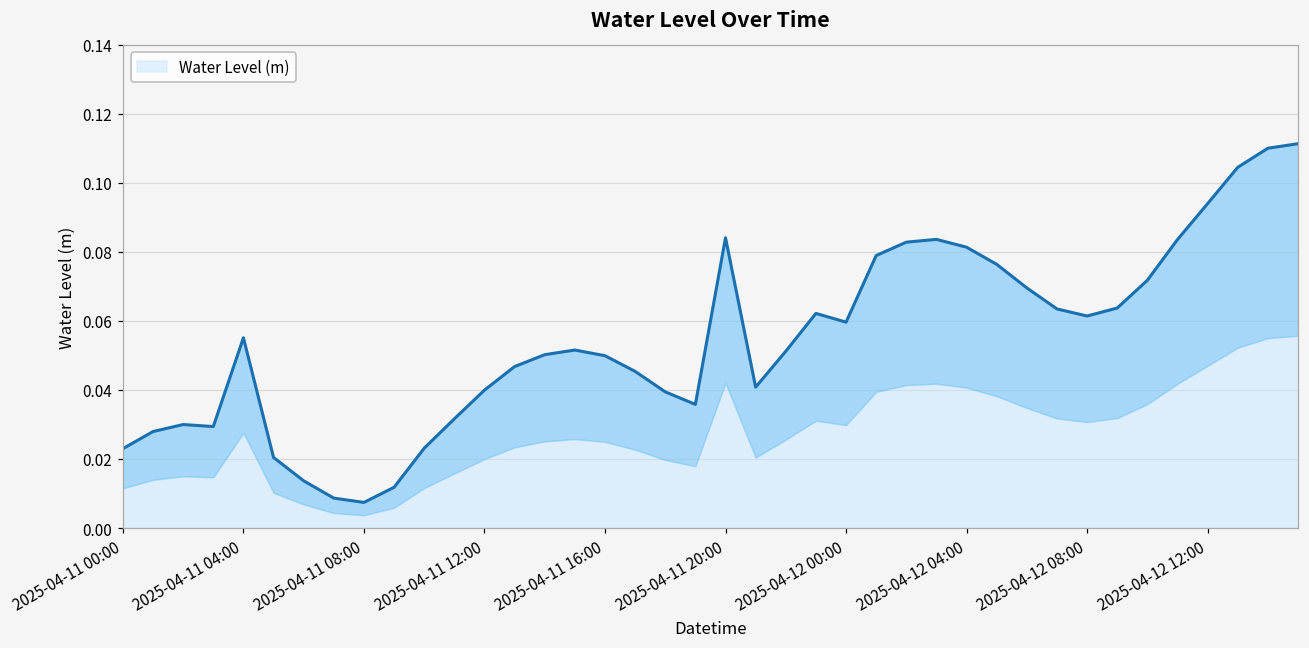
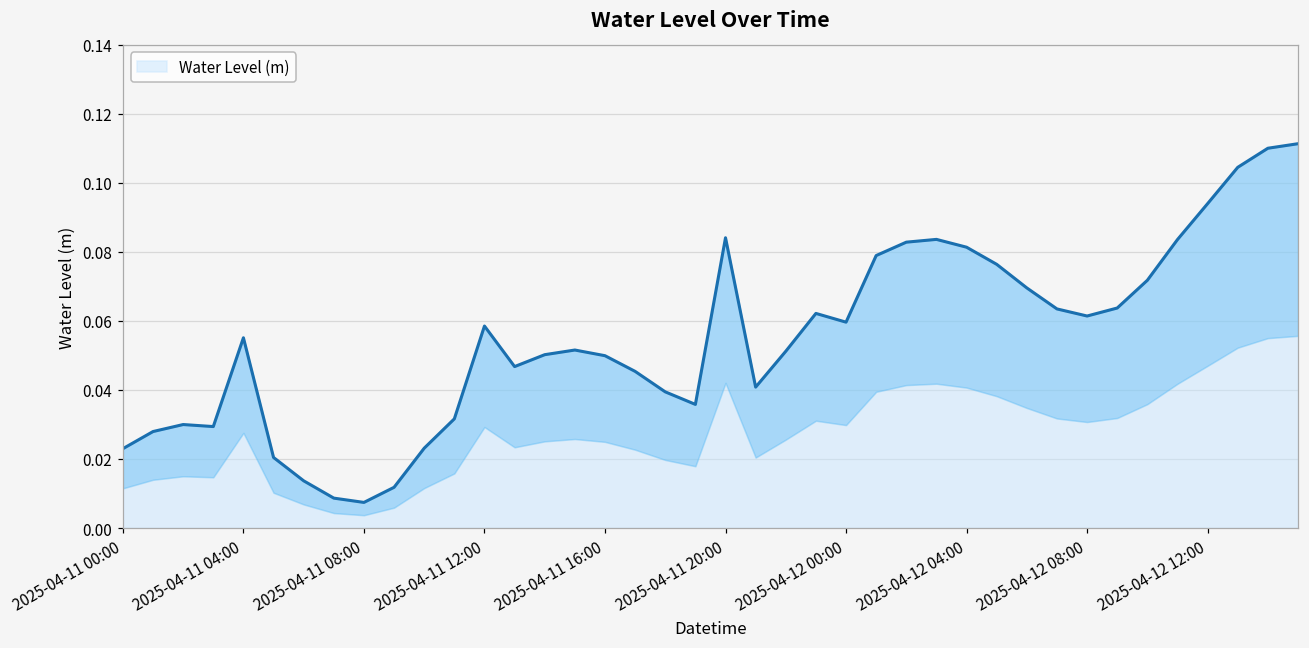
2025-04-11 12:00: 0.040 -> 0.059
